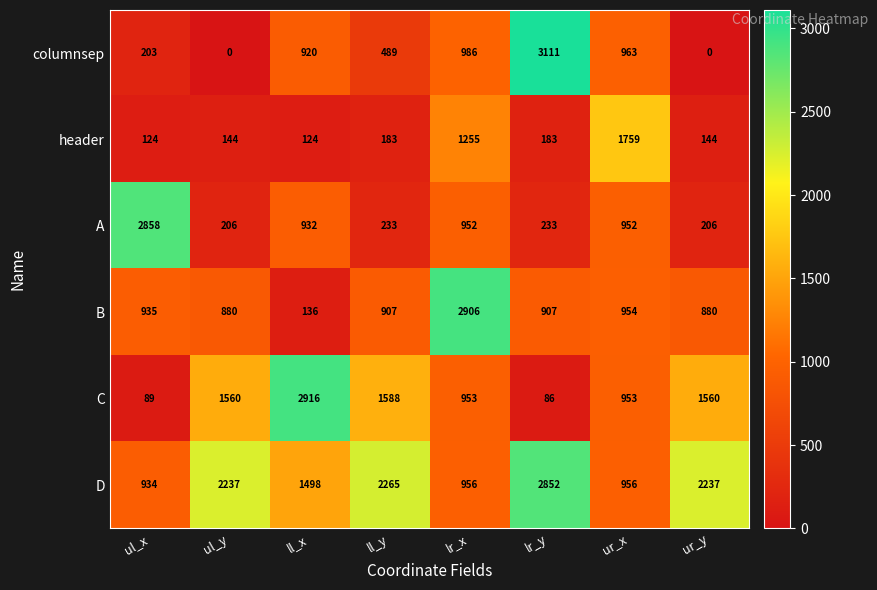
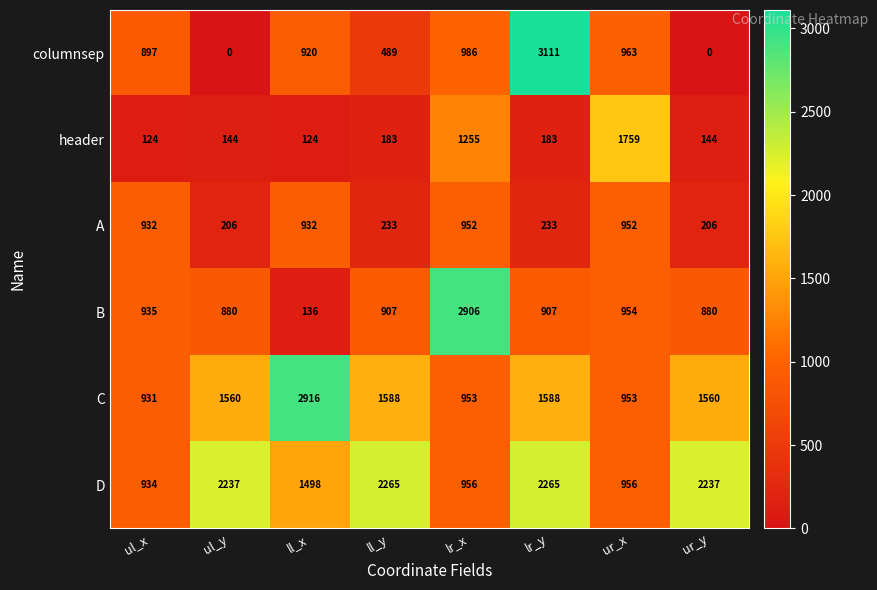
columnsep, ul_x: 203 -> 897
A, ul_x: 2858 -> 932
C, ul_x: 89 -> 931
C, lr_y: 86 -> 1588
D, lr_y: 2852 -> 2265
